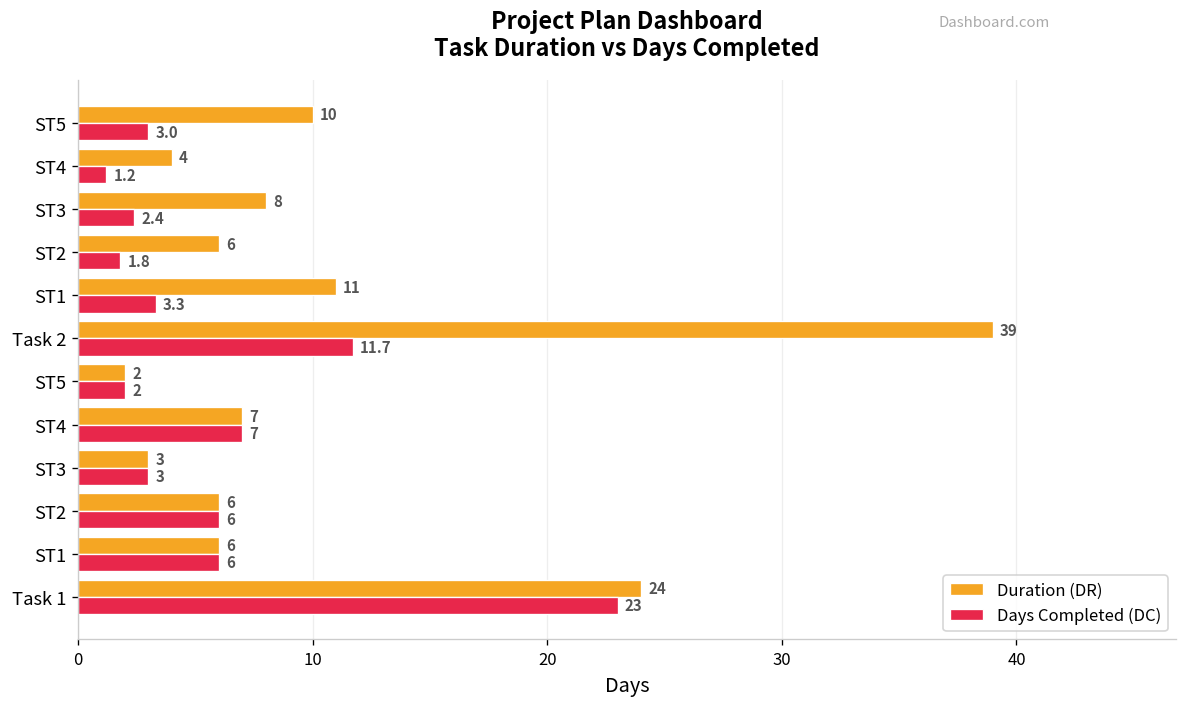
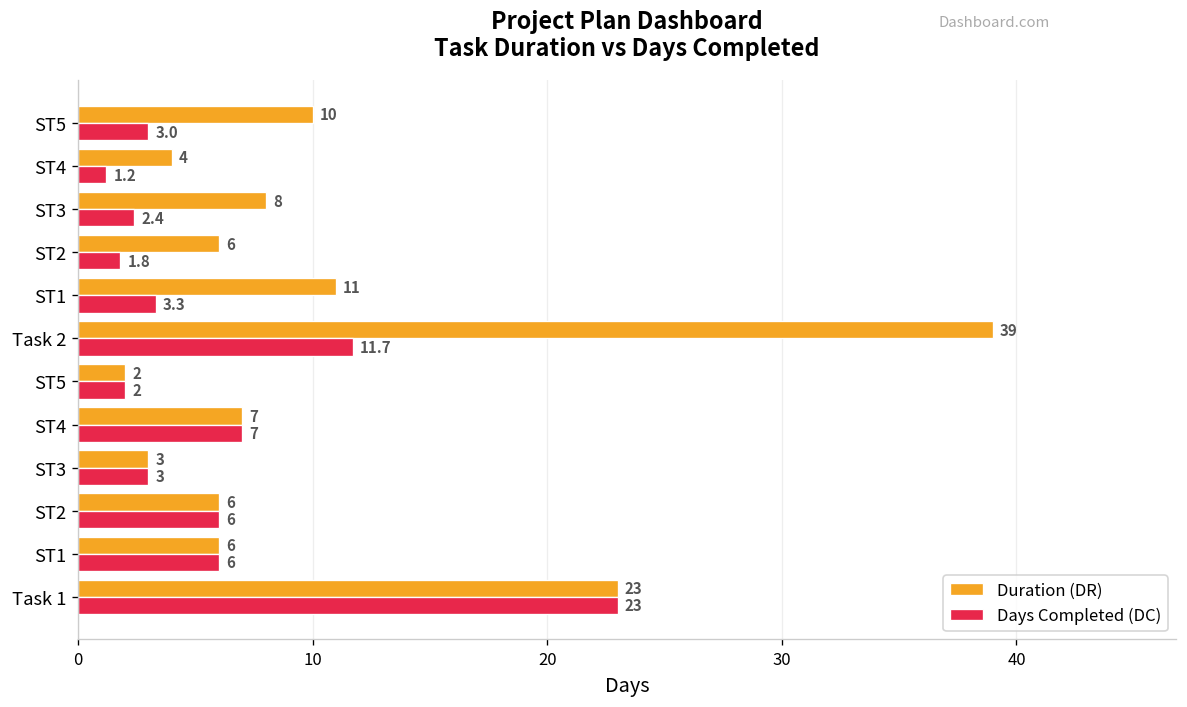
Duration (DR), Task 1: 24 -> 23
